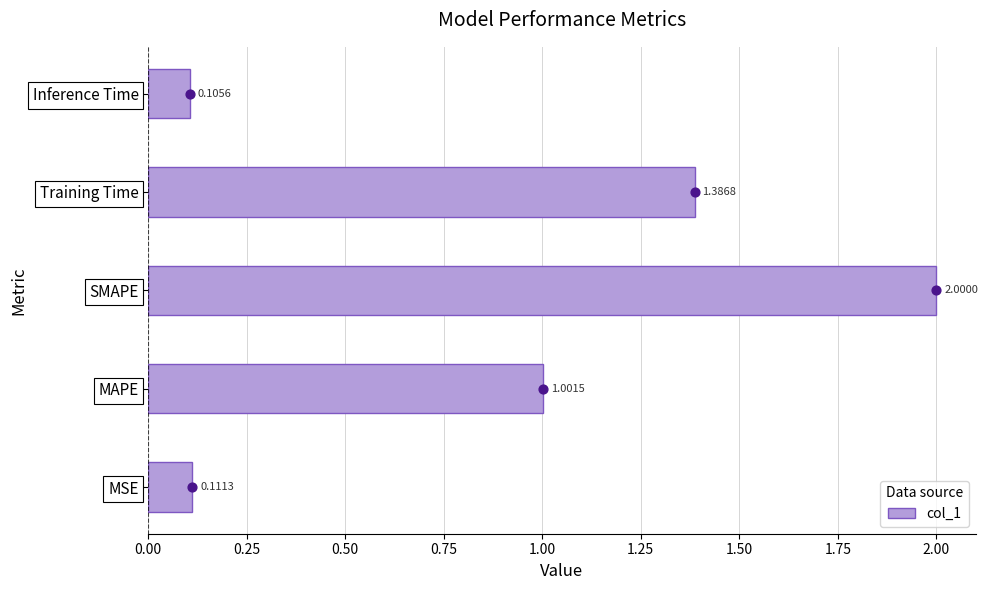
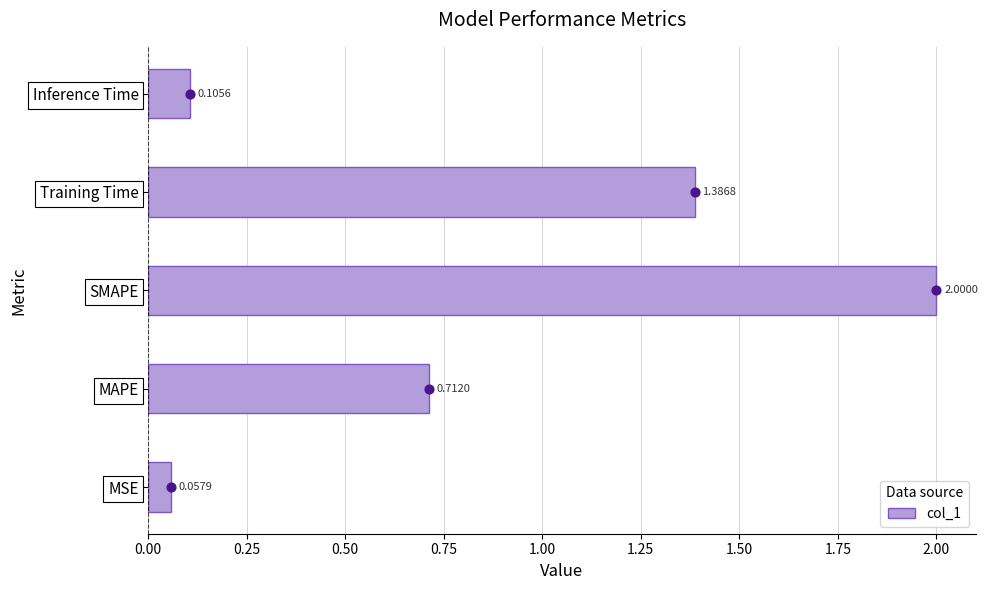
MAPE: 1.0015 -> 0.7120
MSE: 0.1113 -> 0.0579
